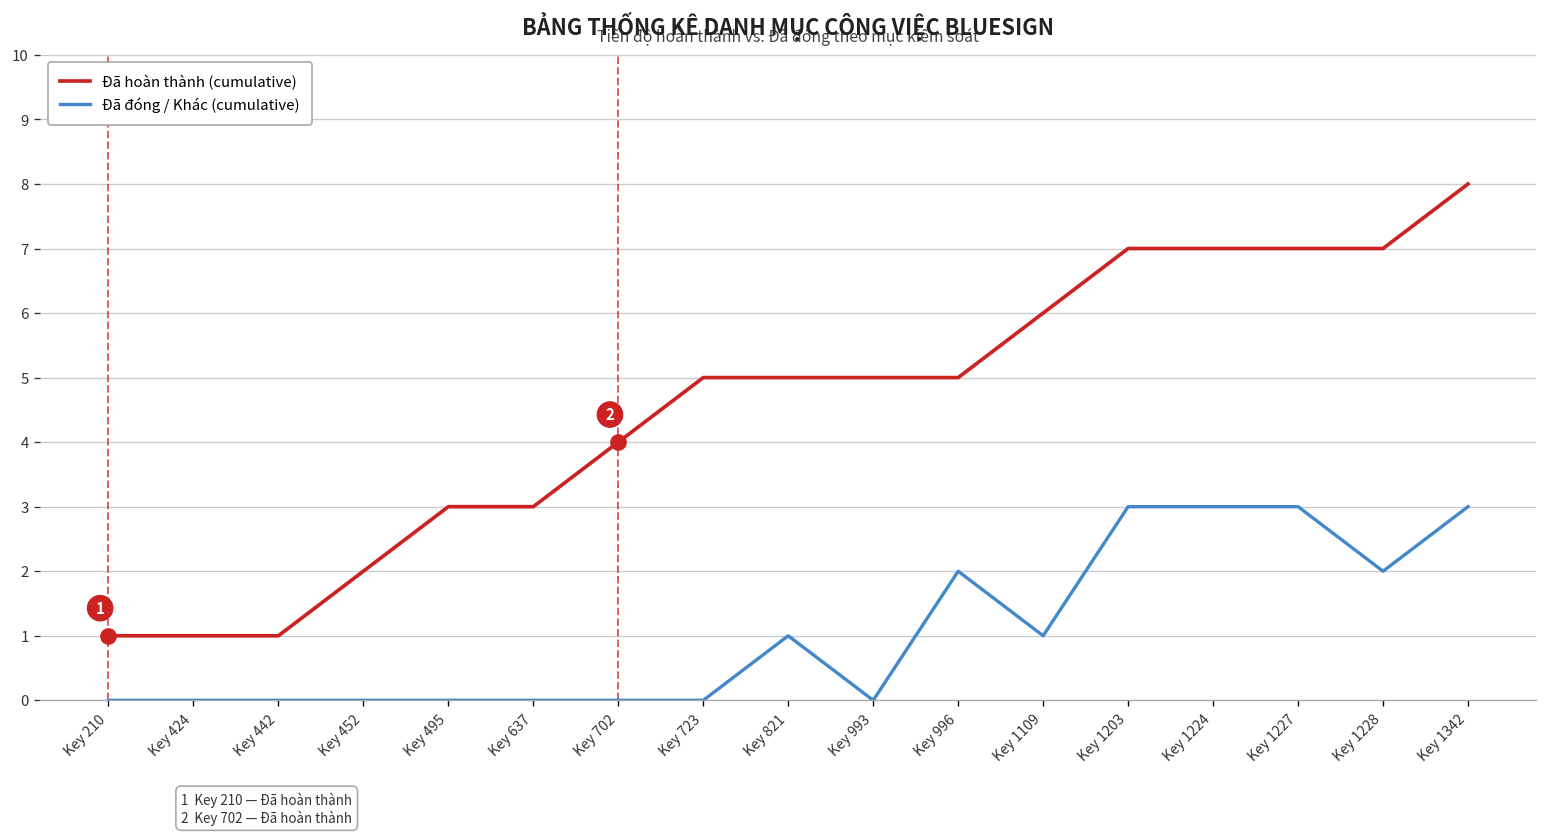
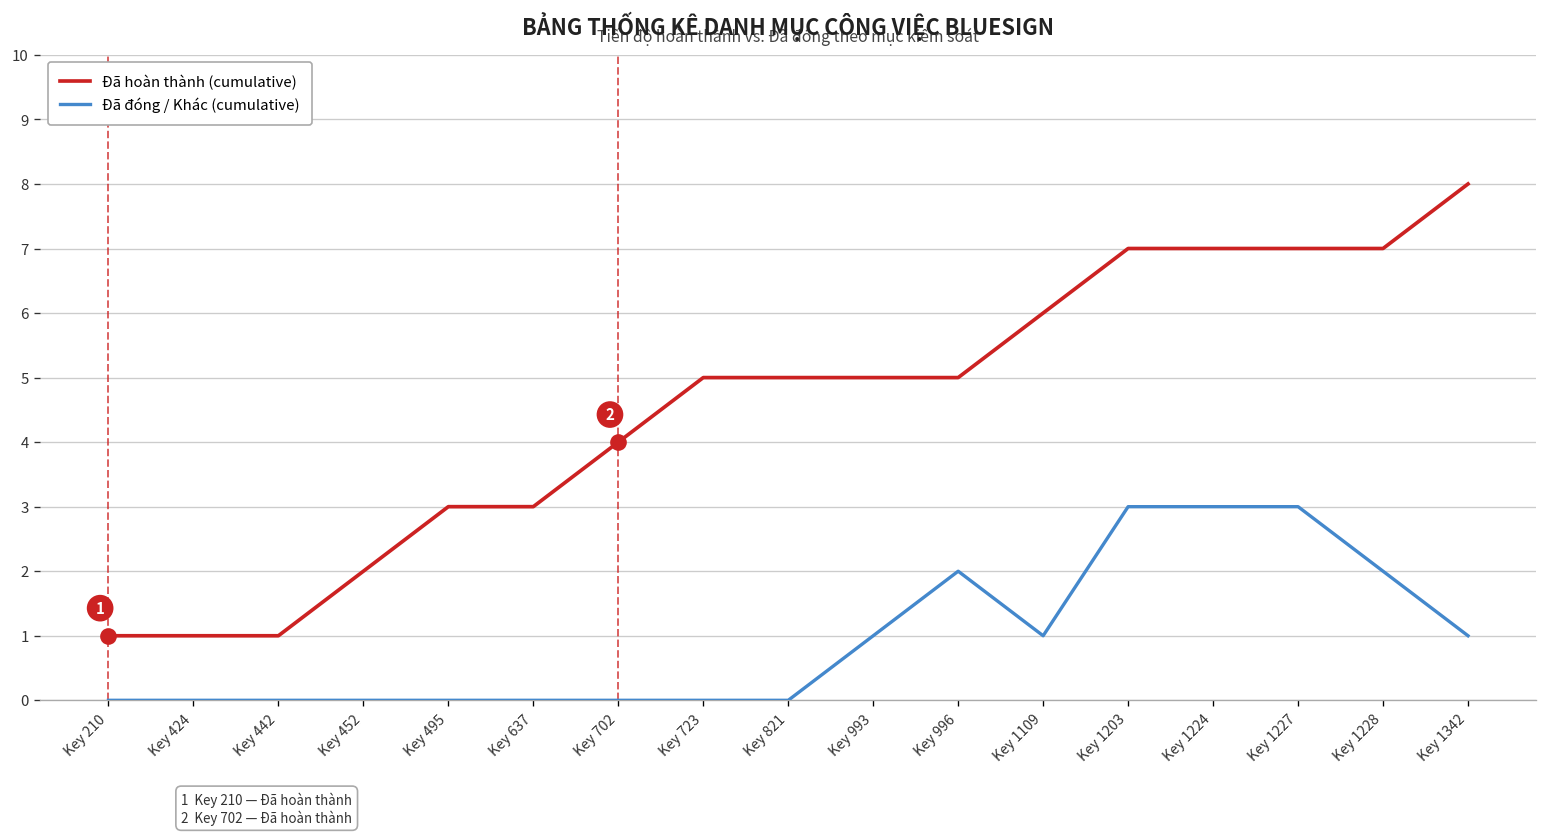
Đã đóng / Khác (cumulative), Key 821: 1 -> 0
Đã đóng / Khác (cumulative), Key 993: 0 -> 1
Đã đóng / Khác (cumulative), Key 1342: 3 -> 1
